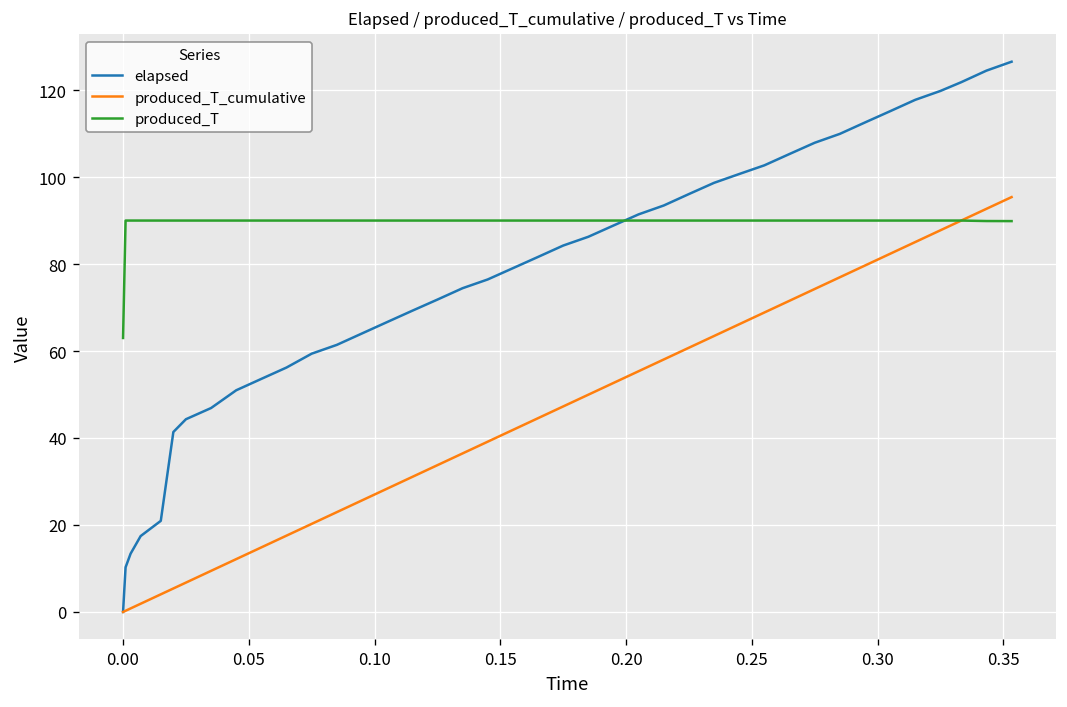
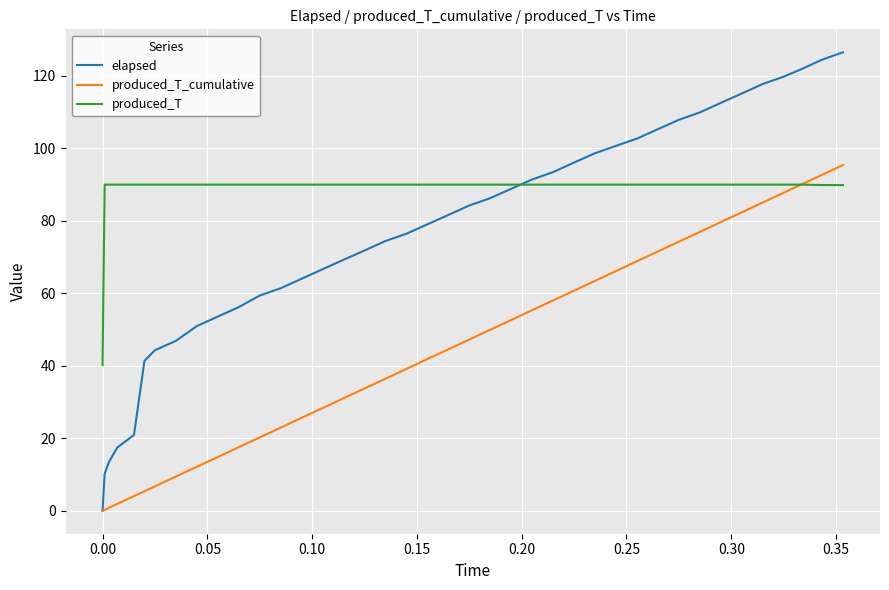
produced_T, 0.00: 63 -> 40
